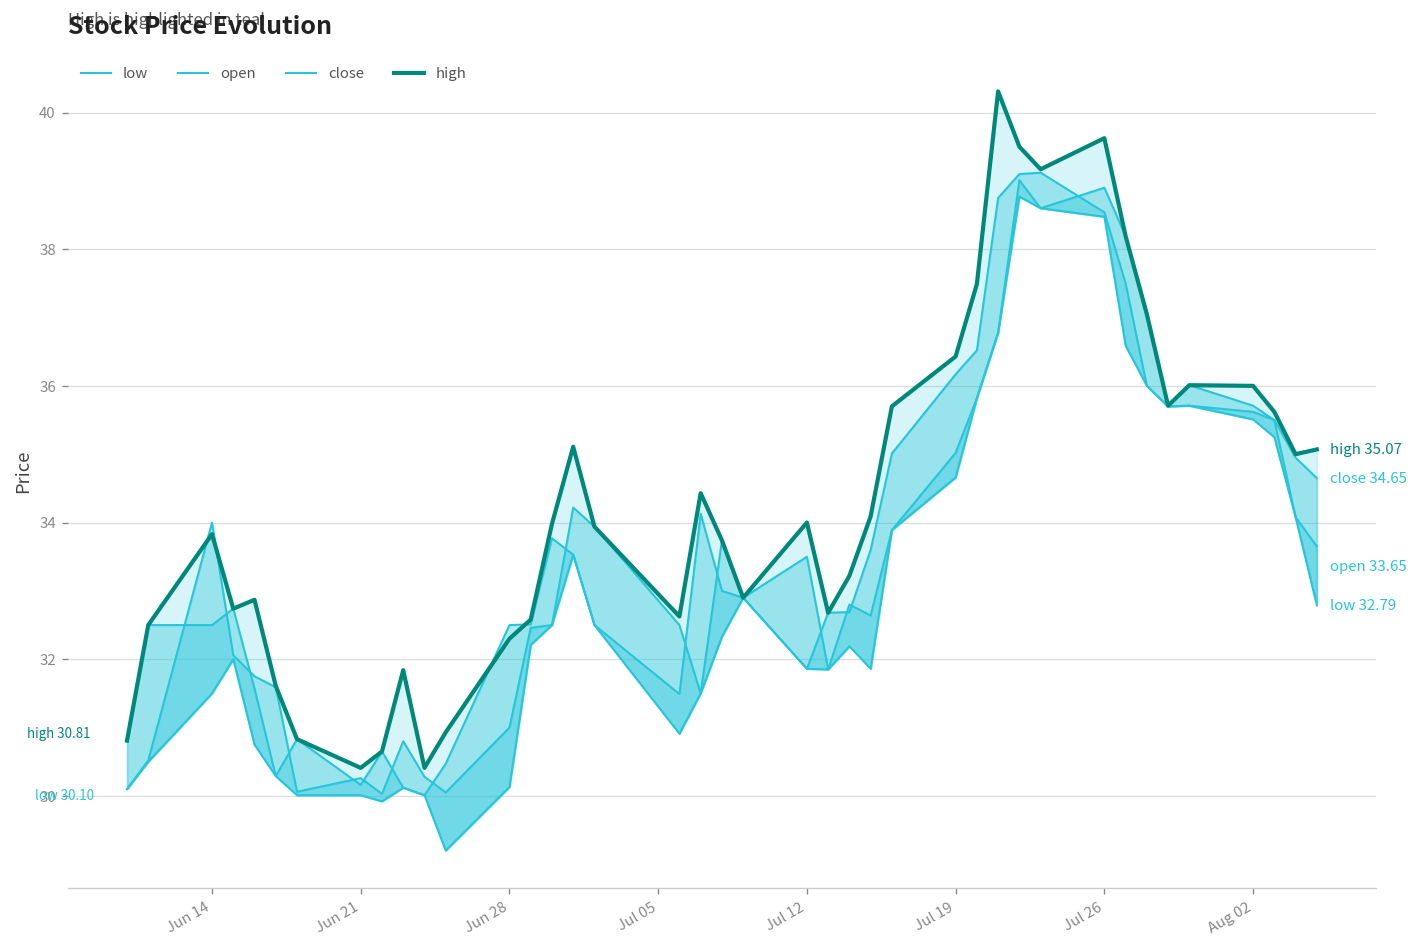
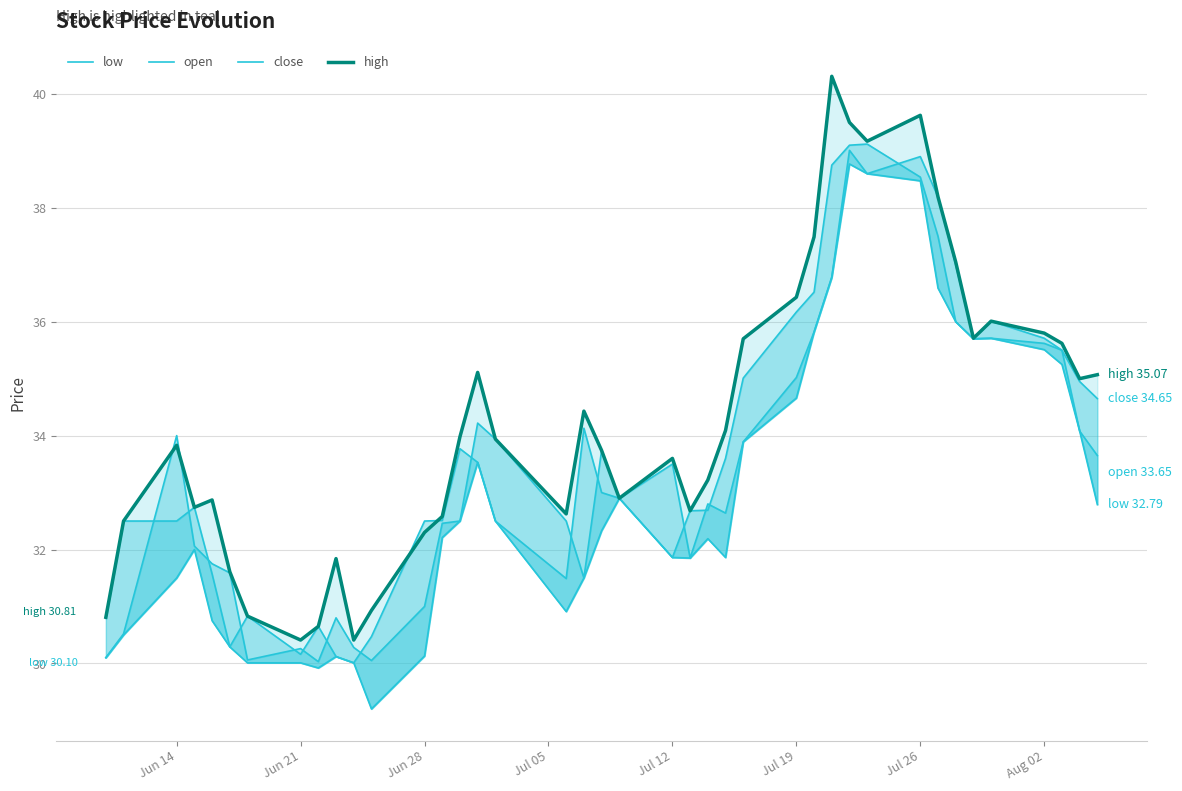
high, Jul 12: 34.0 -> 33.6
high, Aug 02: 36.0 -> 35.8
